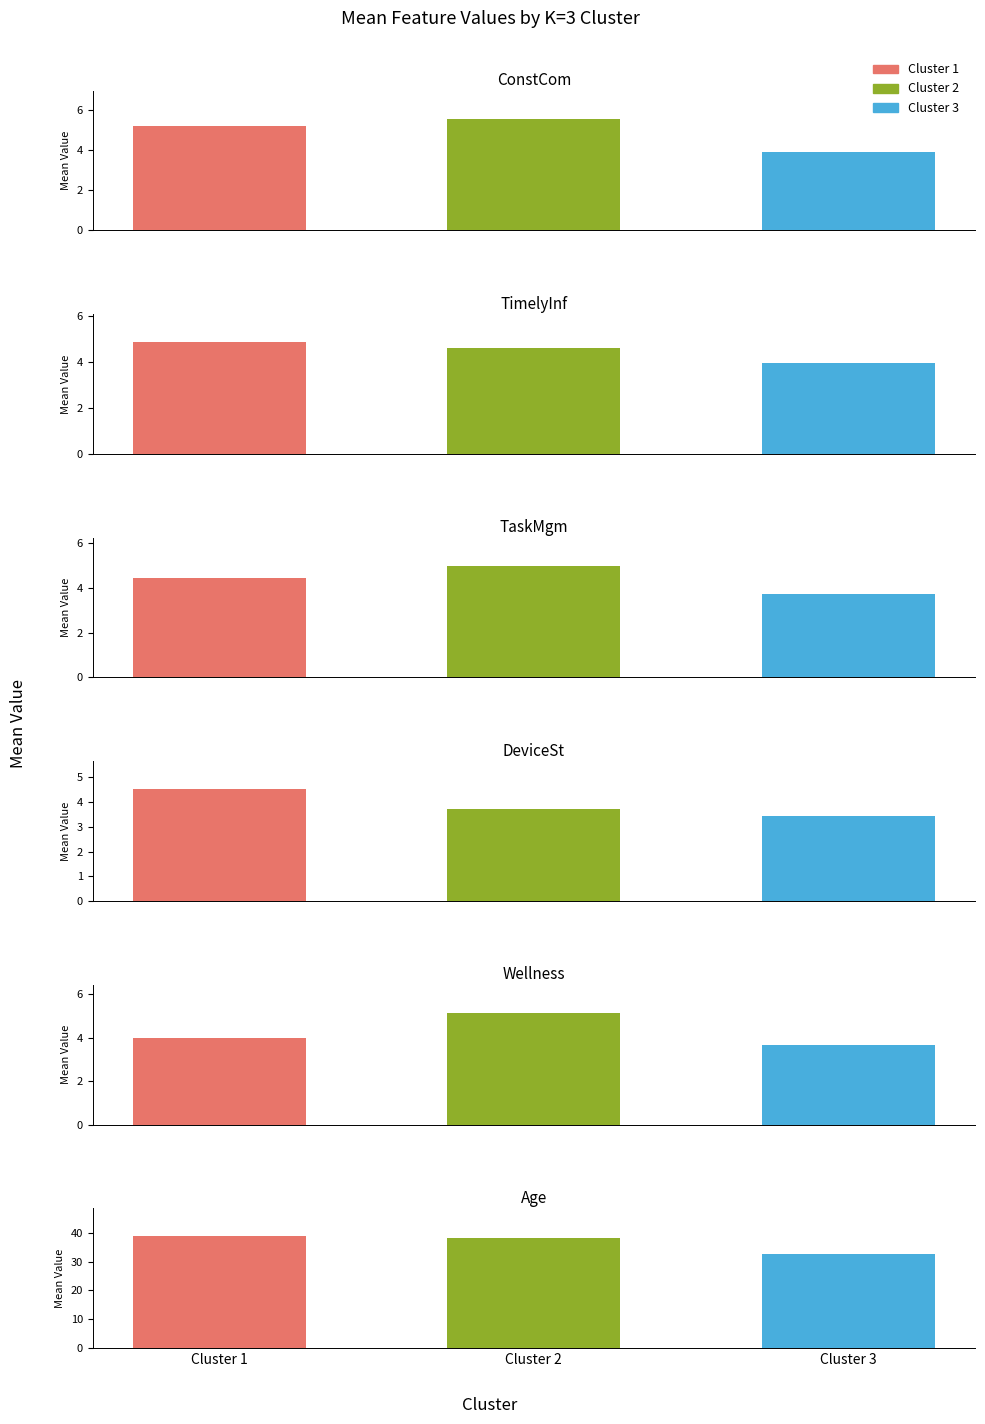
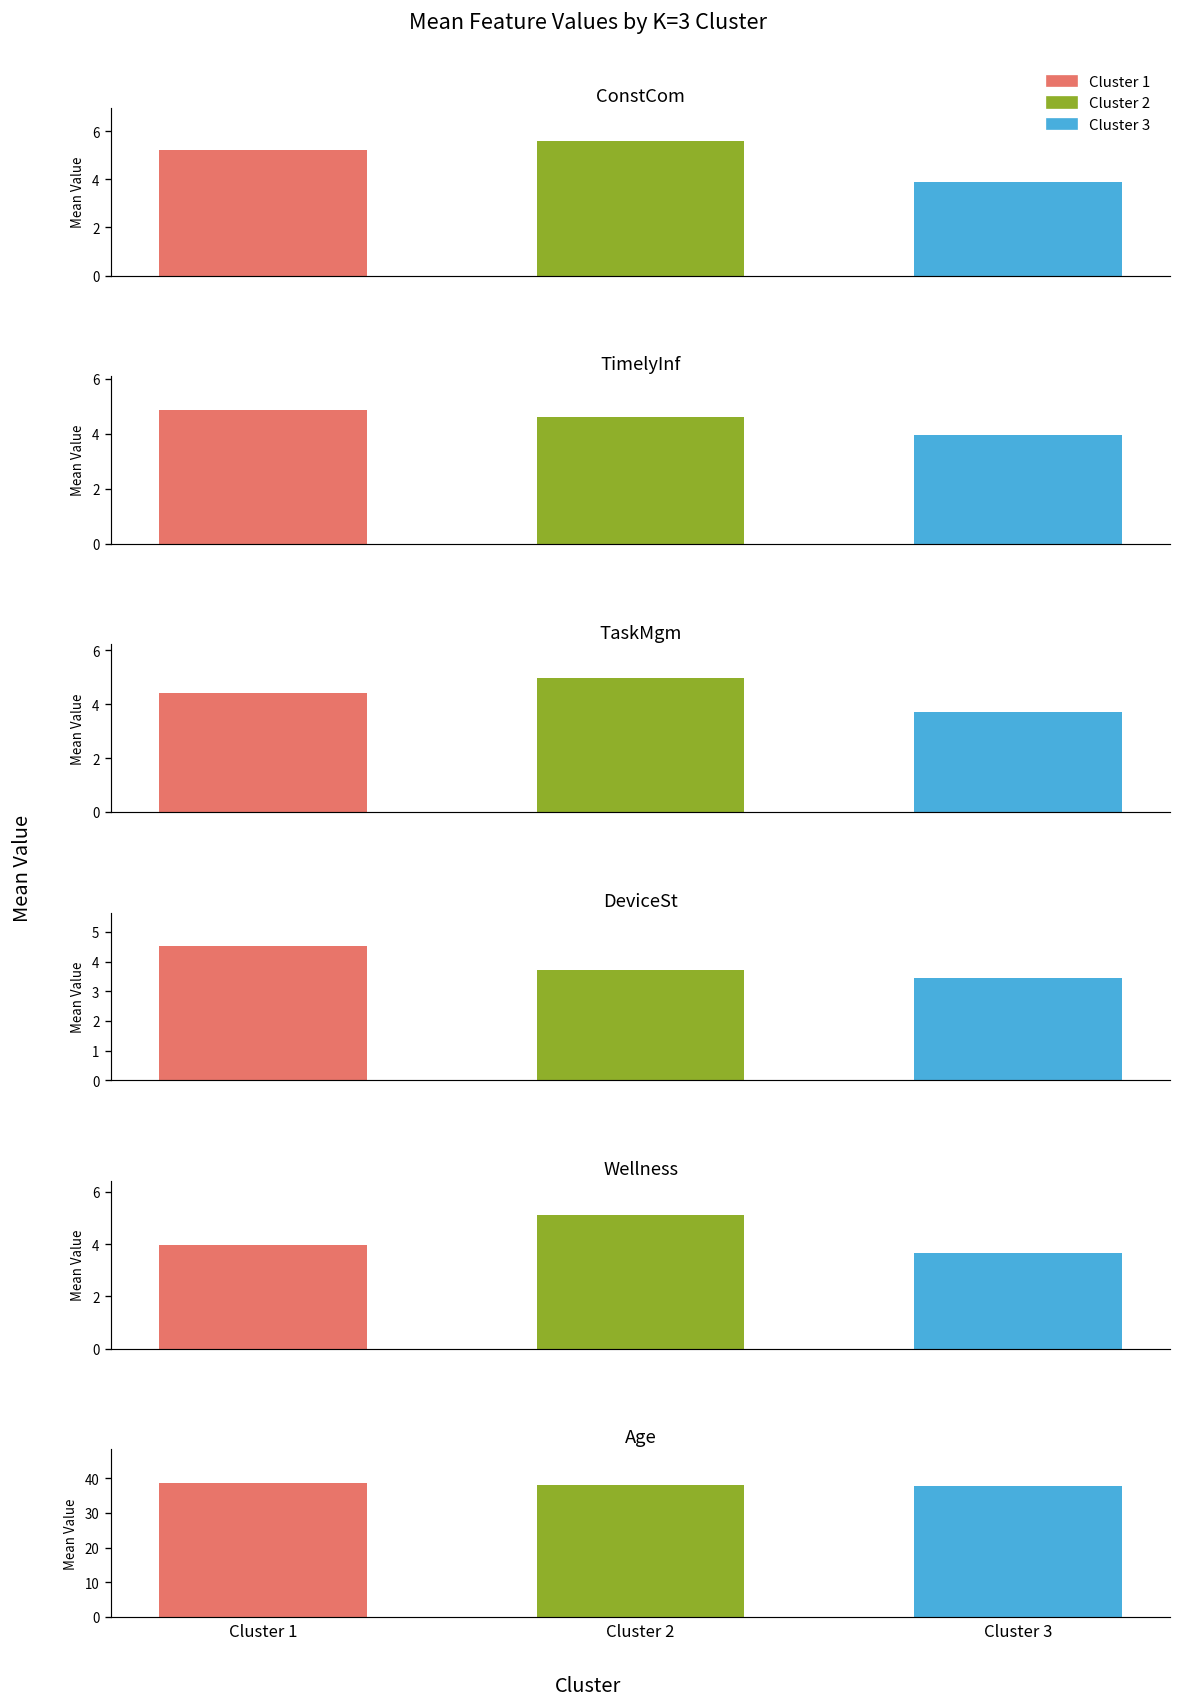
Age, Cluster 3: 33 -> 38
